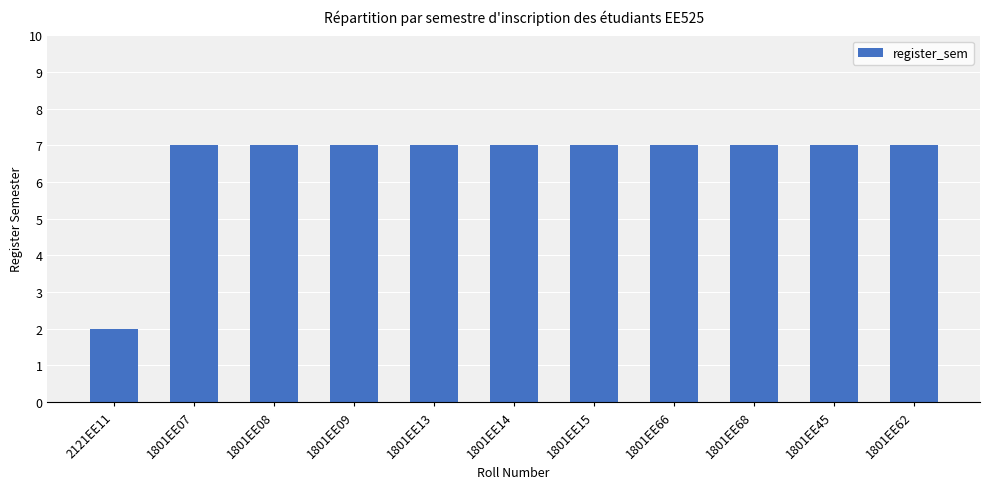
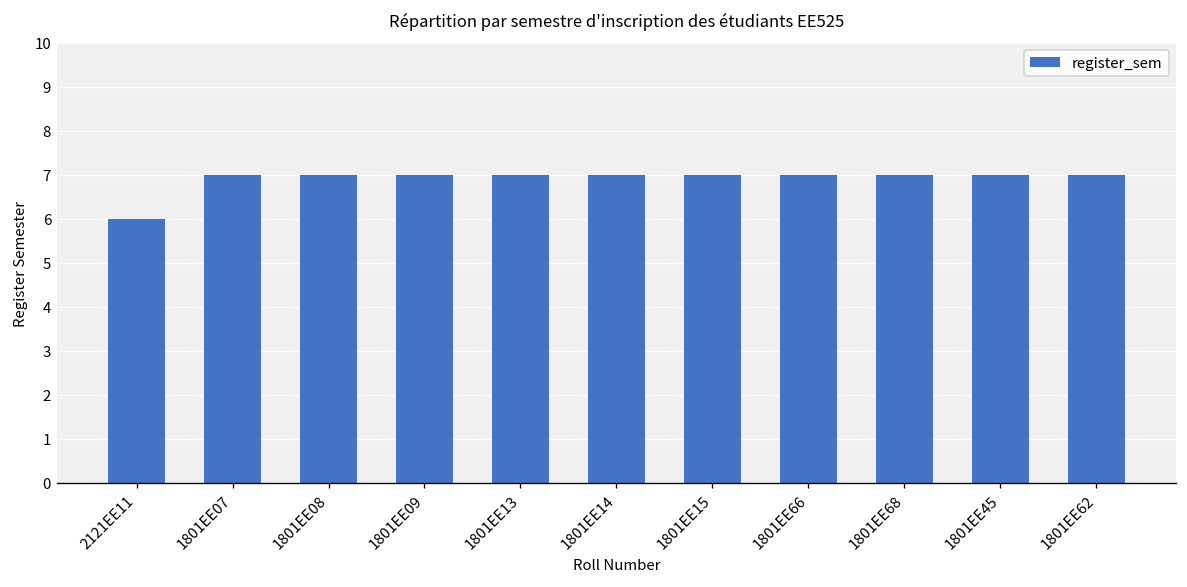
2121EE11: 2 -> 6
